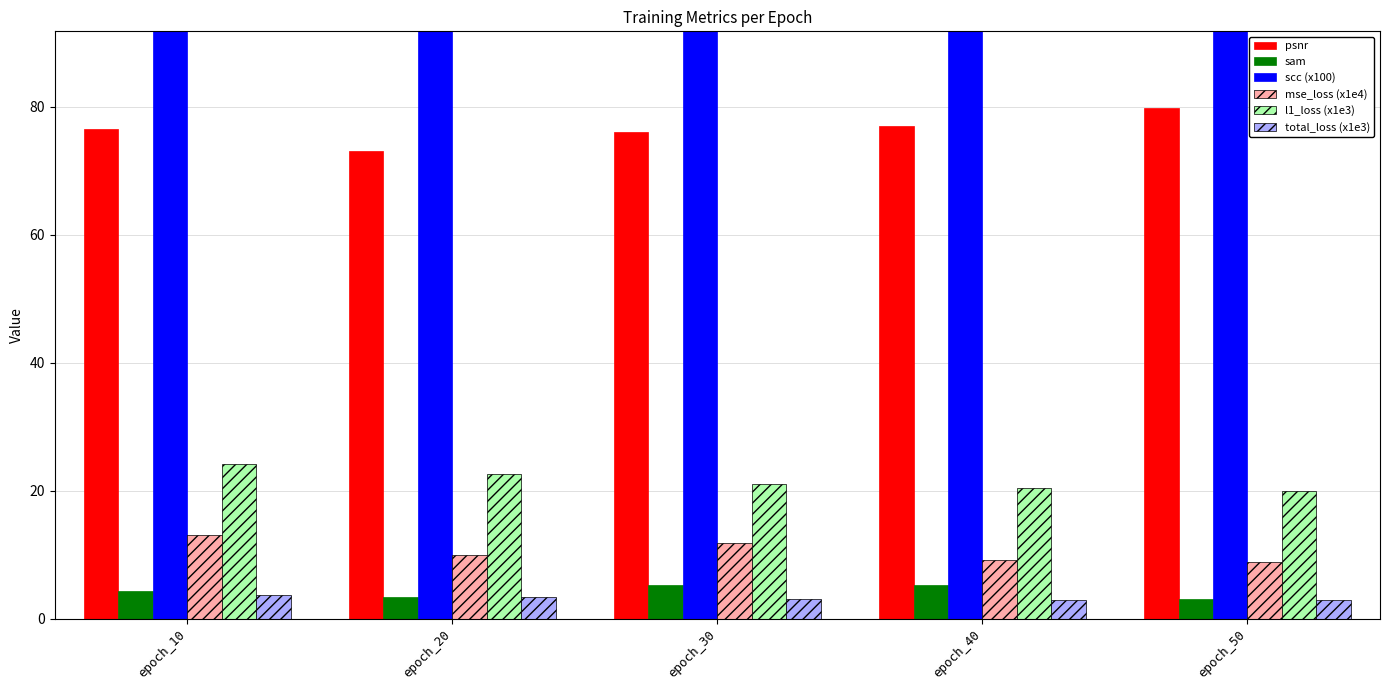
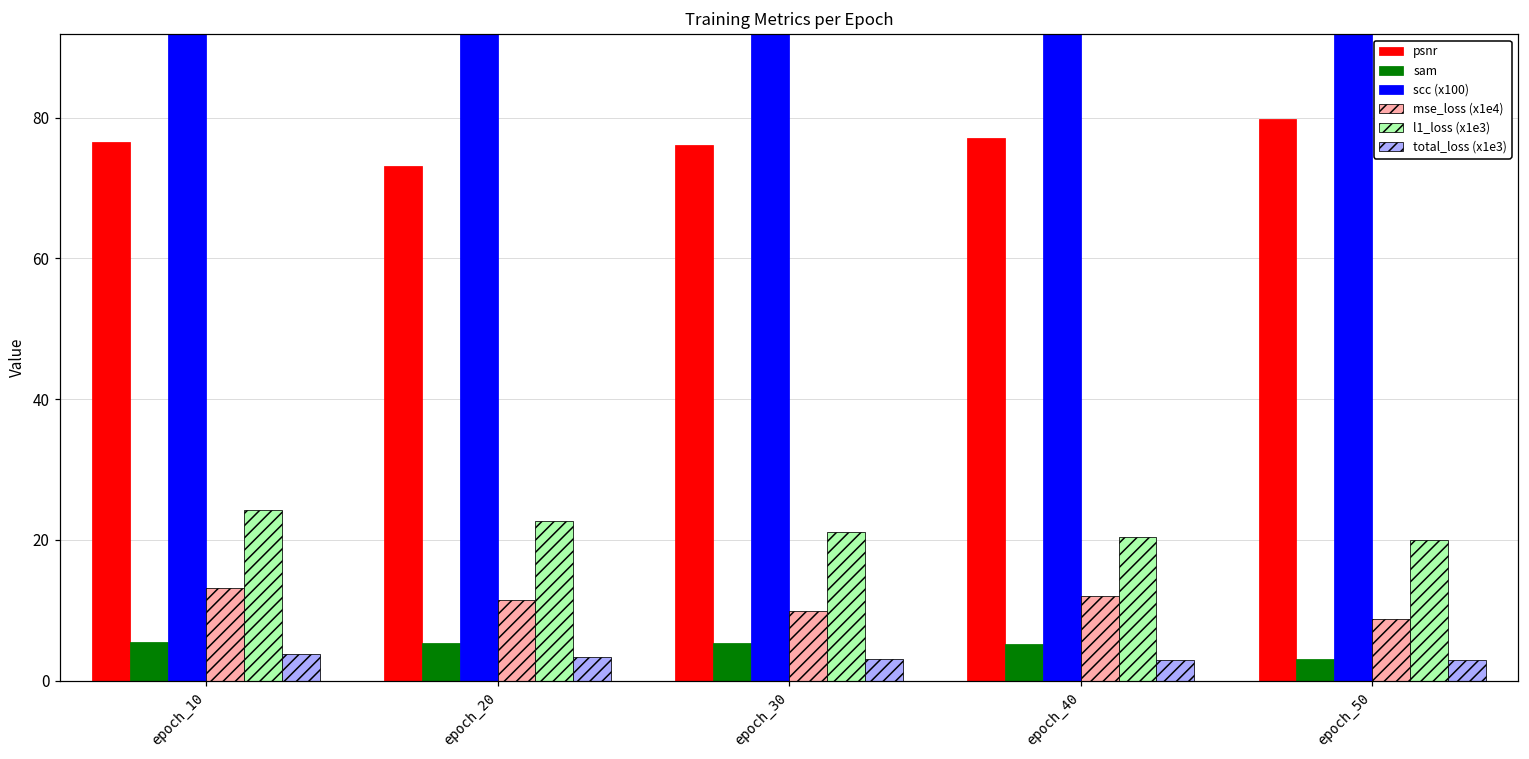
sam, epoch_10: 4 -> 6
sam, epoch_20: 3 -> 5
mse_loss (x1e4), epoch_20: 10 -> 11
mse_loss (x1e4), epoch_30: 12 -> 10
mse_loss (x1e4), epoch_40: 9 -> 12
